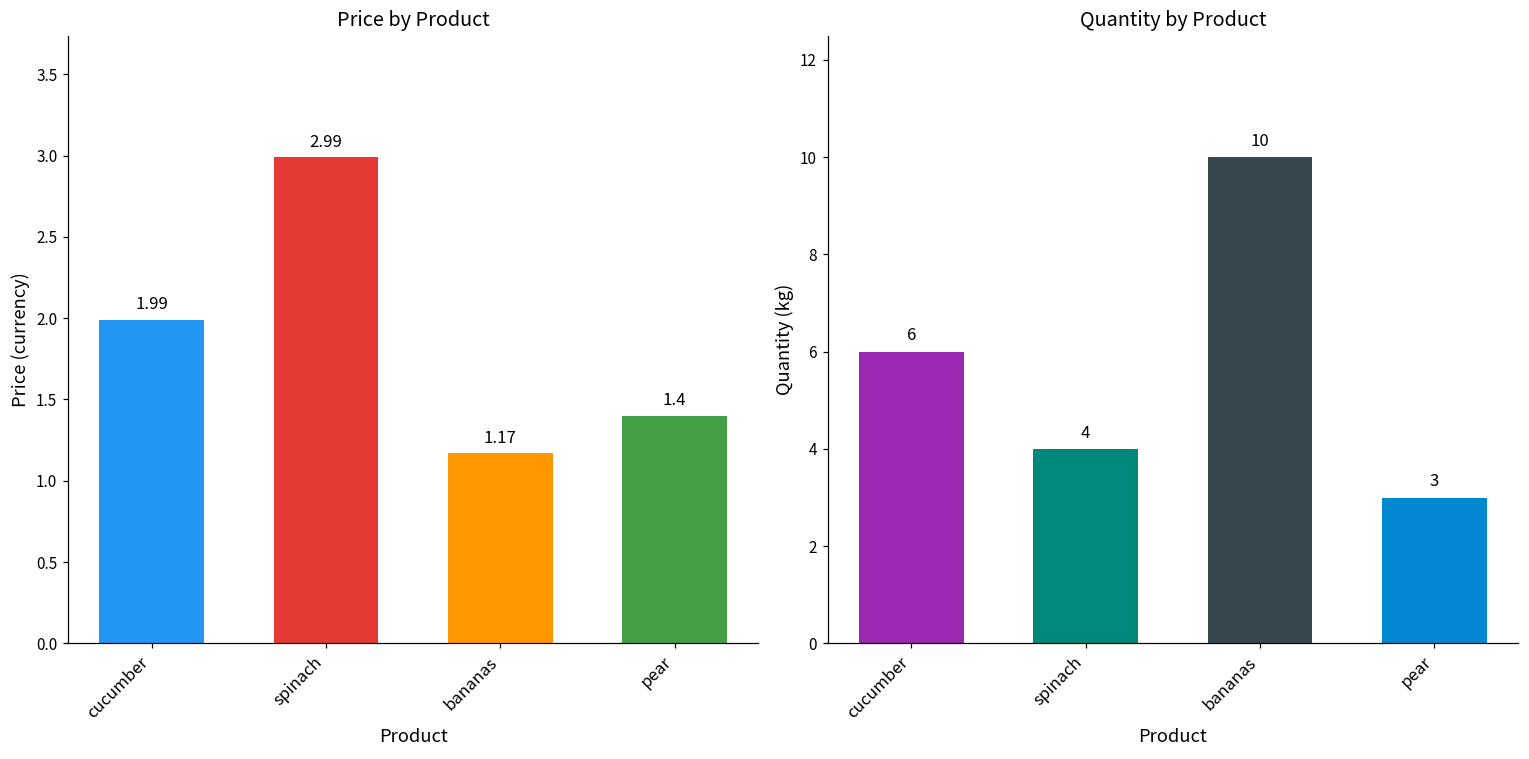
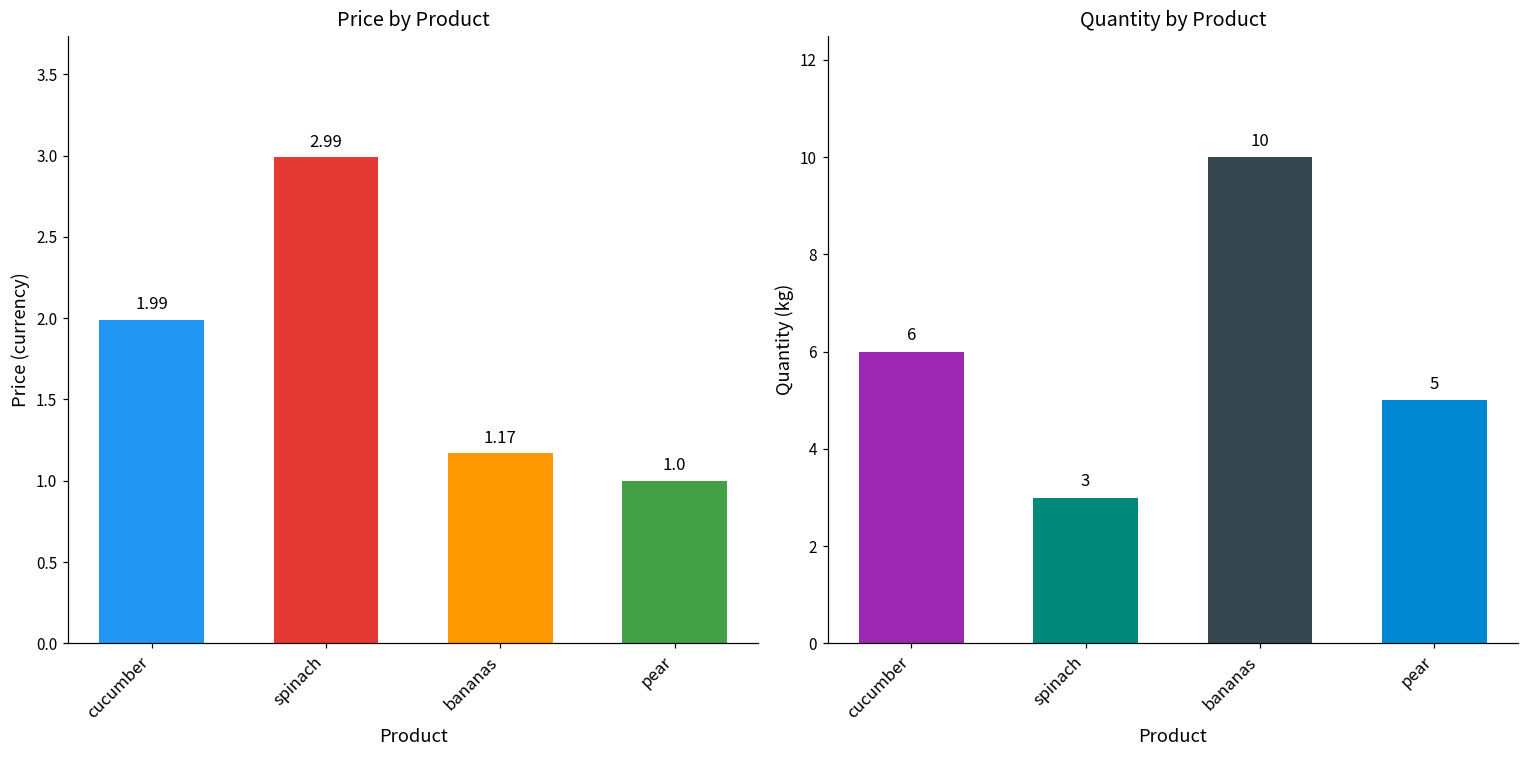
Price by Product, pear: 1.4 -> 1.0
Quantity by Product, spinach: 4 -> 3
Quantity by Product, pear: 3 -> 5
